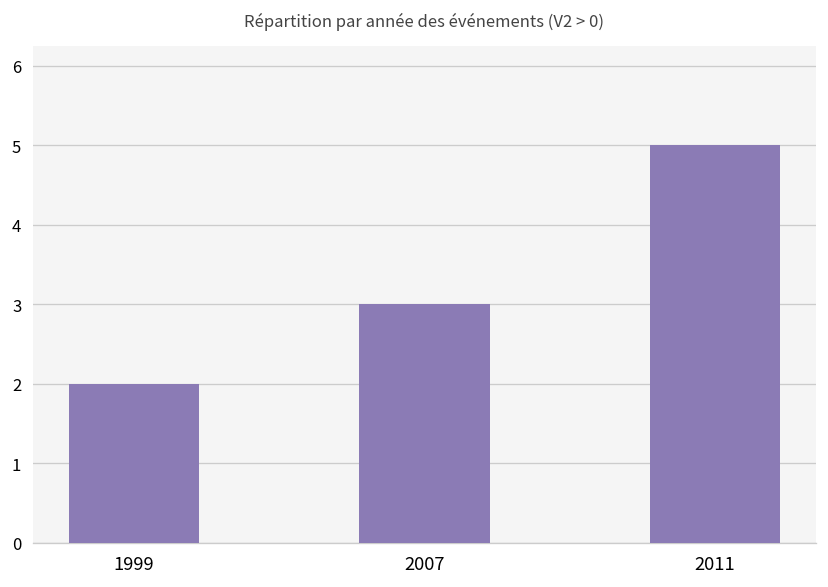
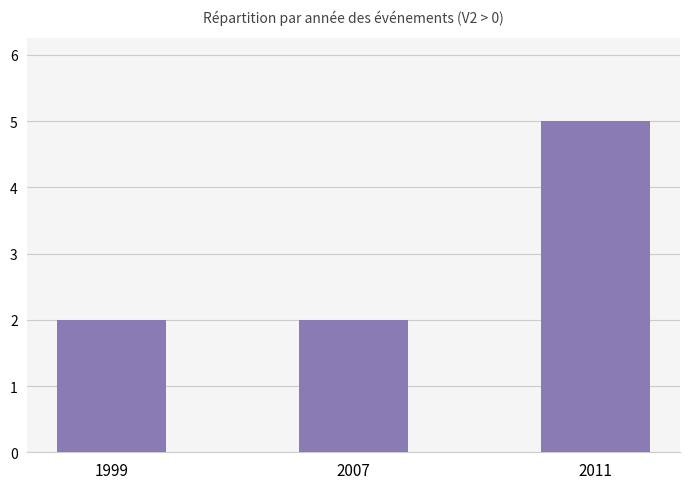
2007: 3 -> 2
